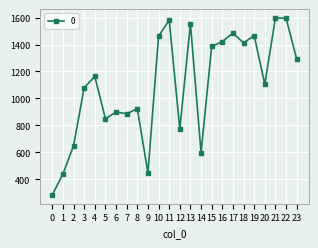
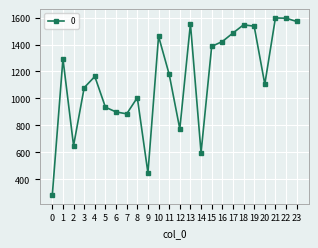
1: 440 -> 1290
5: 850 -> 940
8: 930 -> 1010
11: 1580 -> 1180
18: 1410 -> 1550
19: 1470 -> 1540
23: 1290 -> 1570
